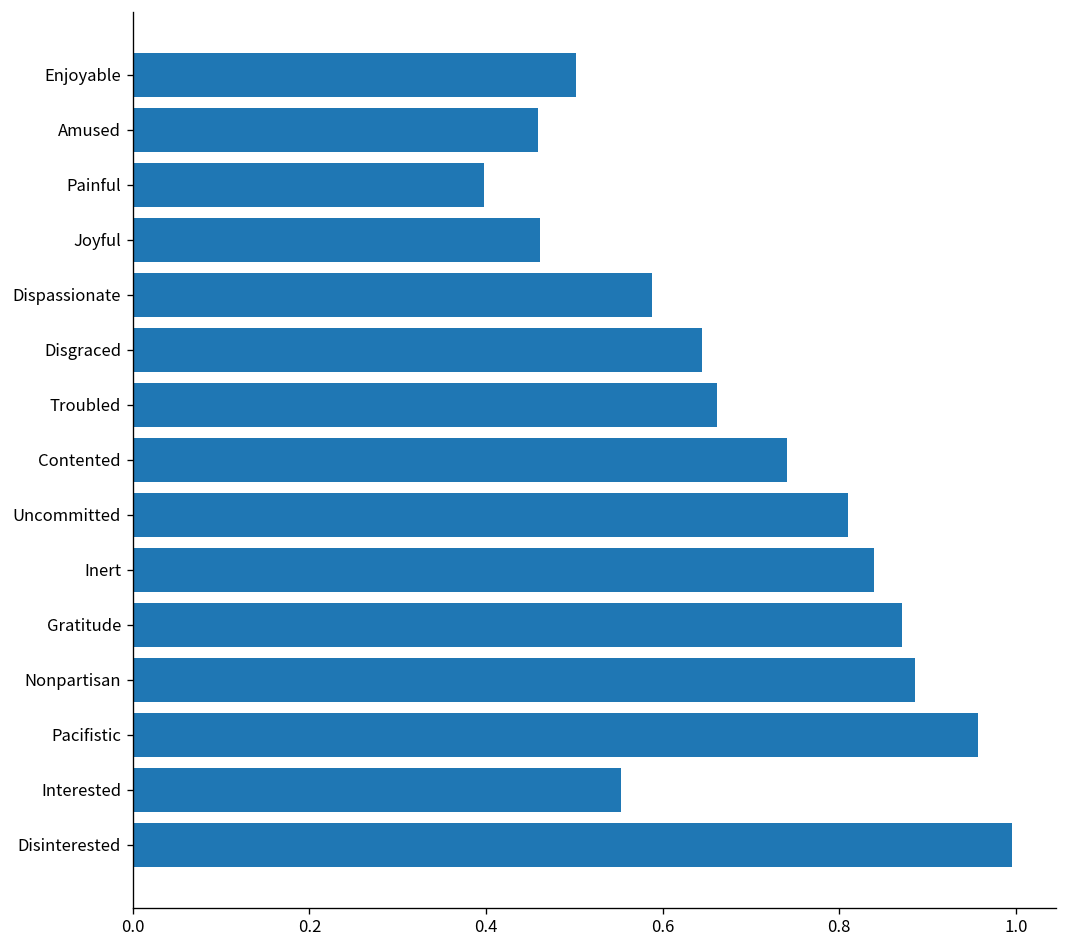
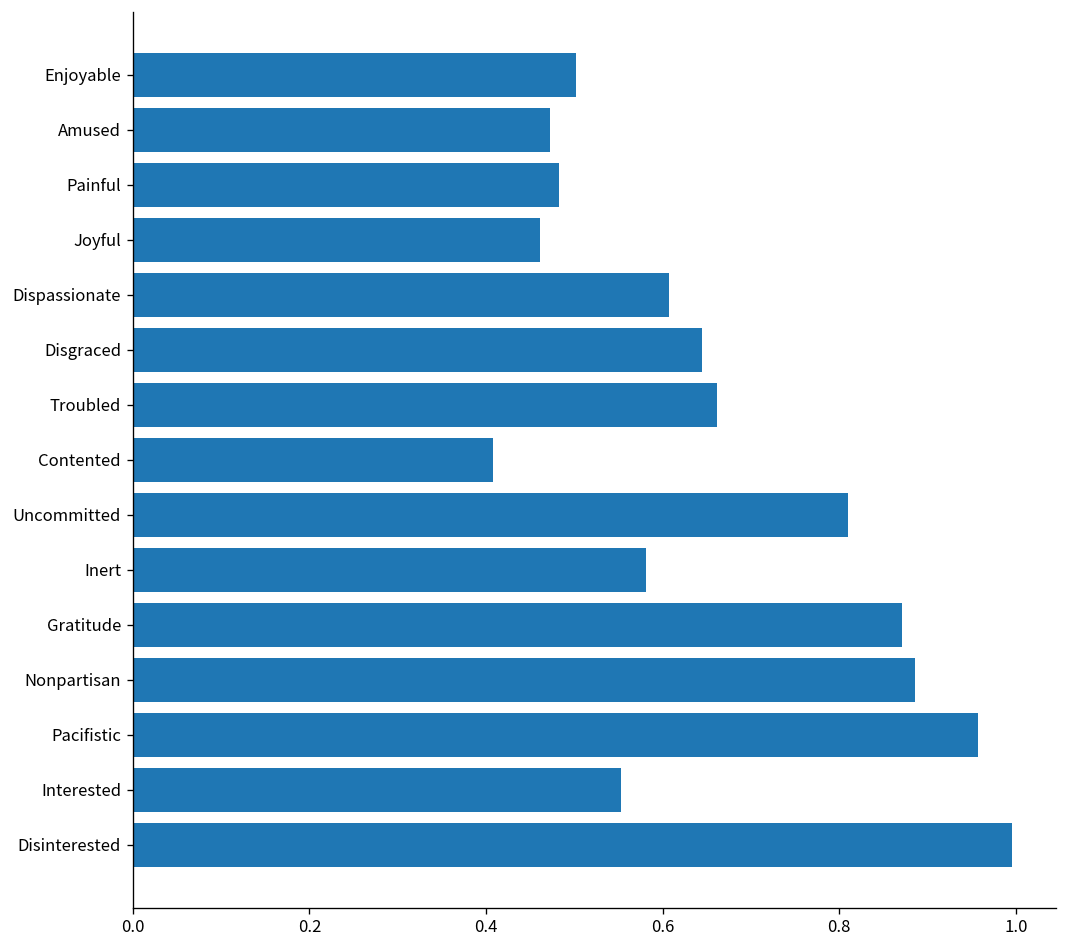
Amused: 0.46 -> 0.47
Painful: 0.40 -> 0.48
Dispassionate: 0.59 -> 0.61
Contented: 0.74 -> 0.41
Inert: 0.84 -> 0.58
